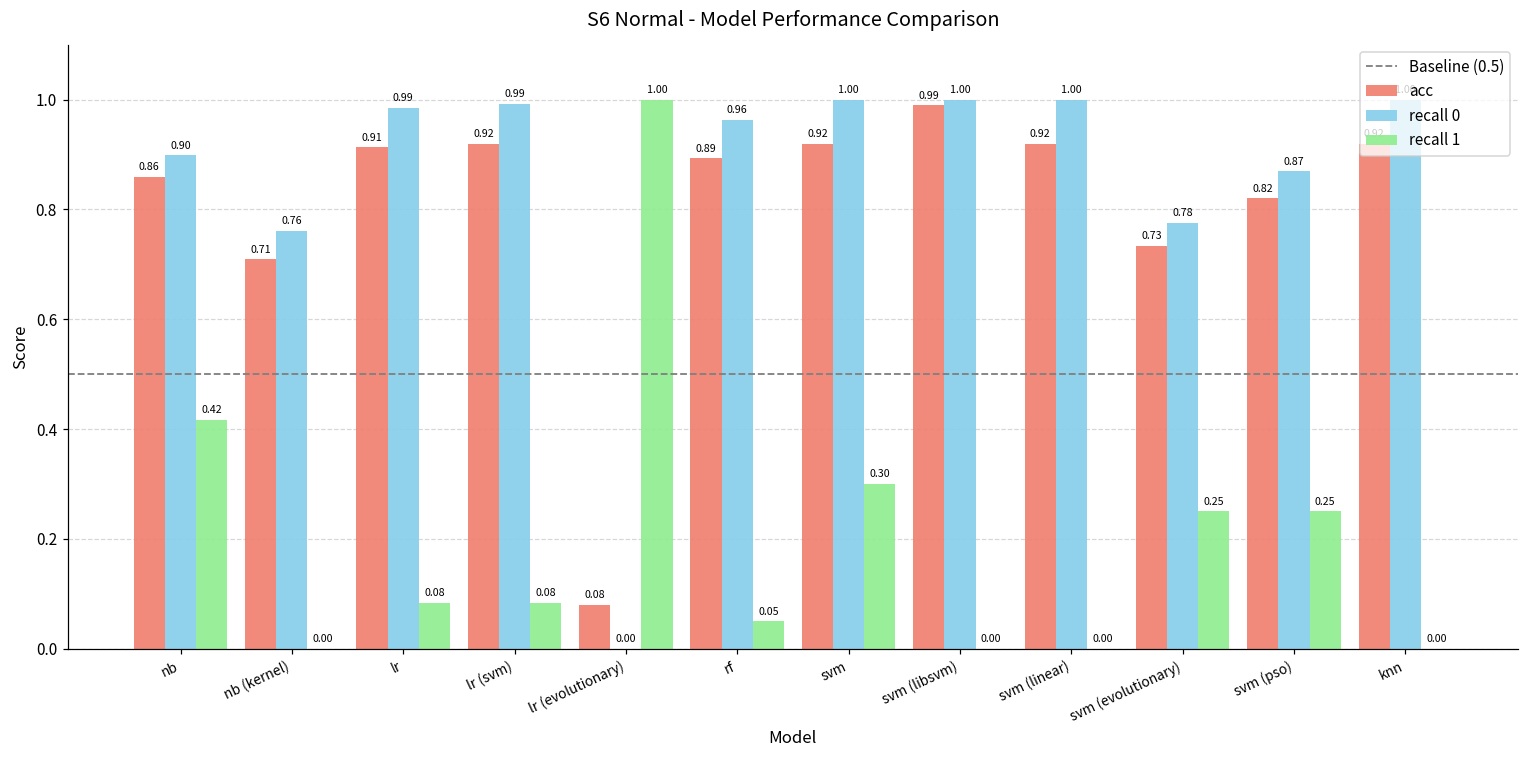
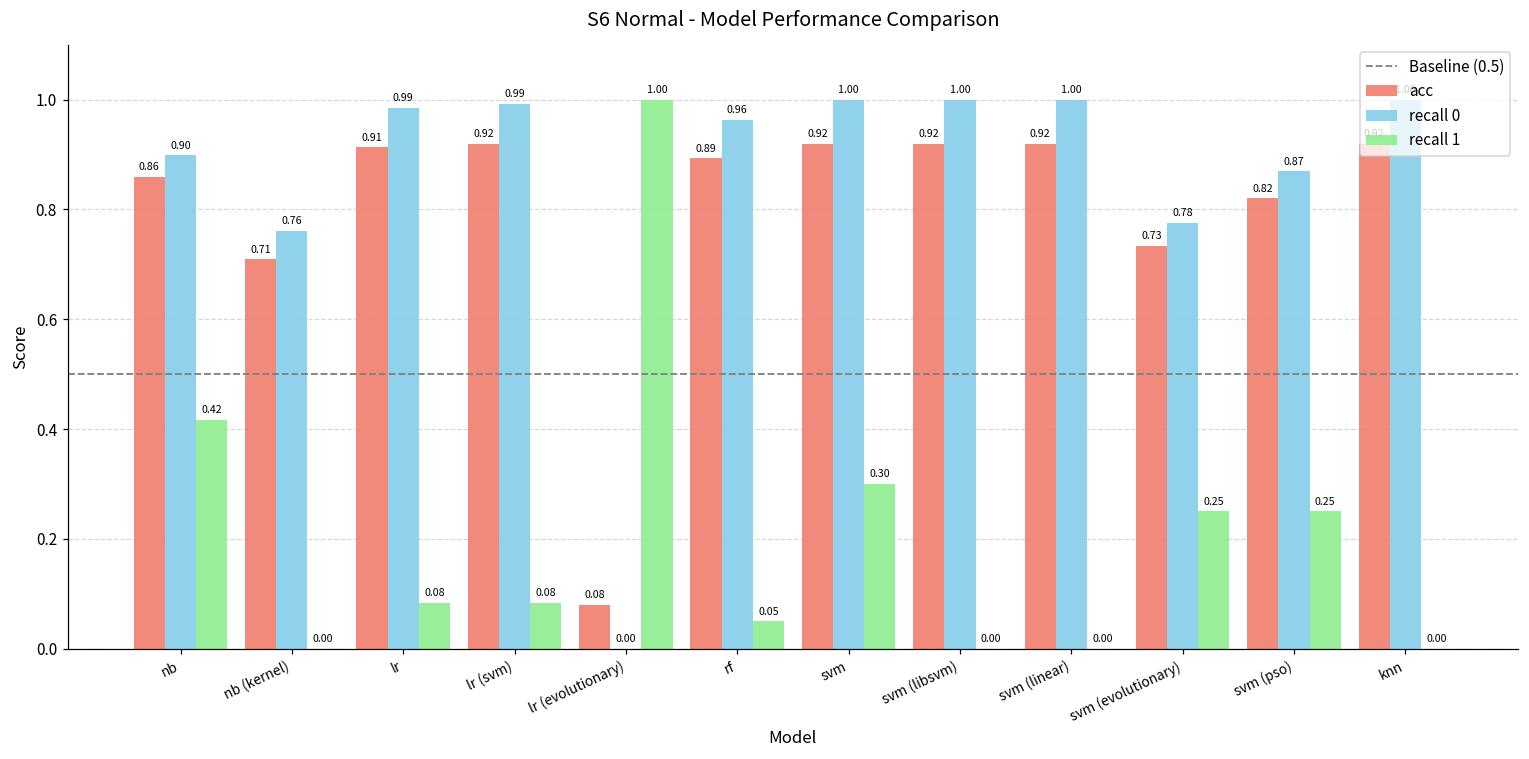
acc, svm (libsvm): 0.99 -> 0.92
